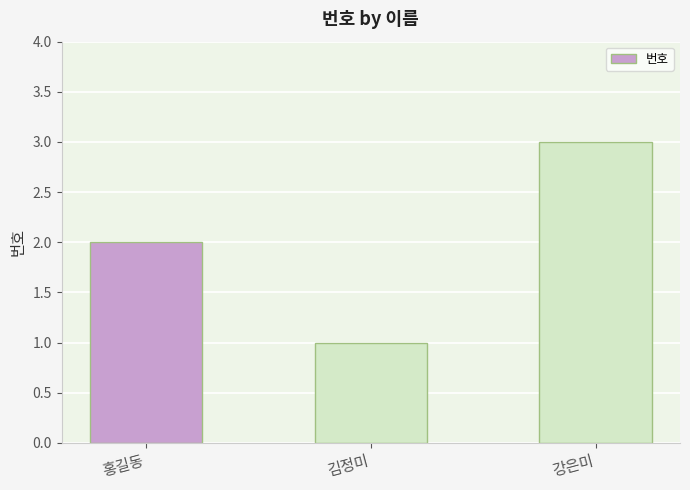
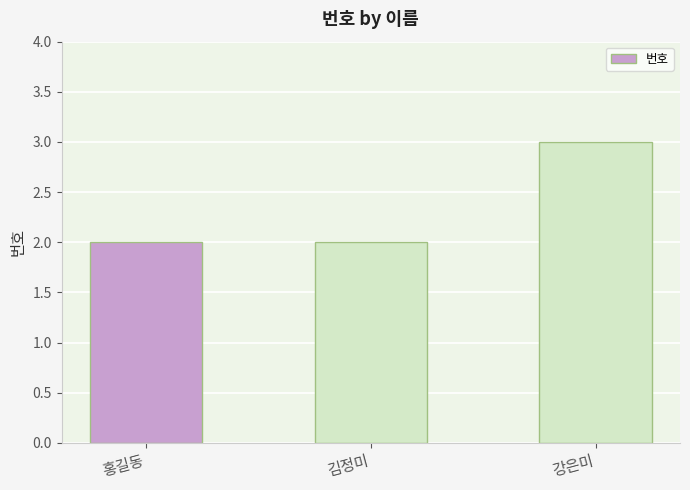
김정미: 1 -> 2
